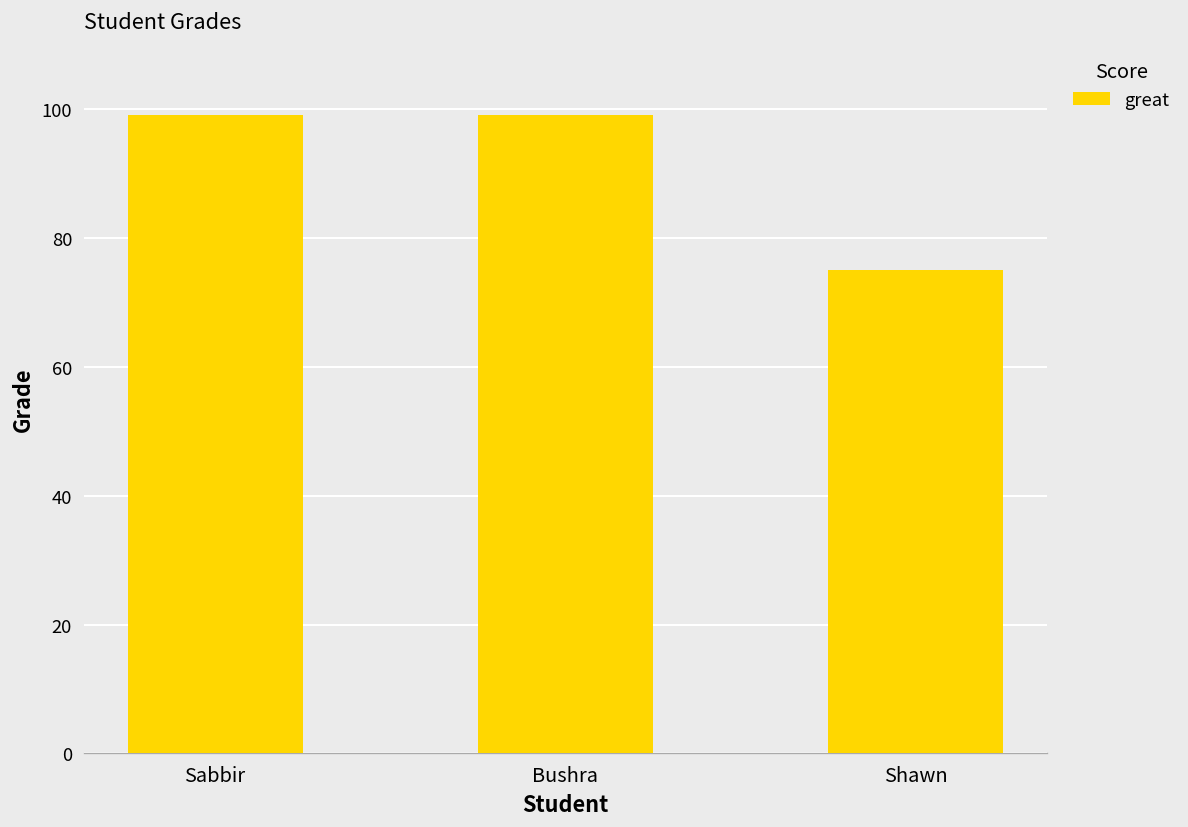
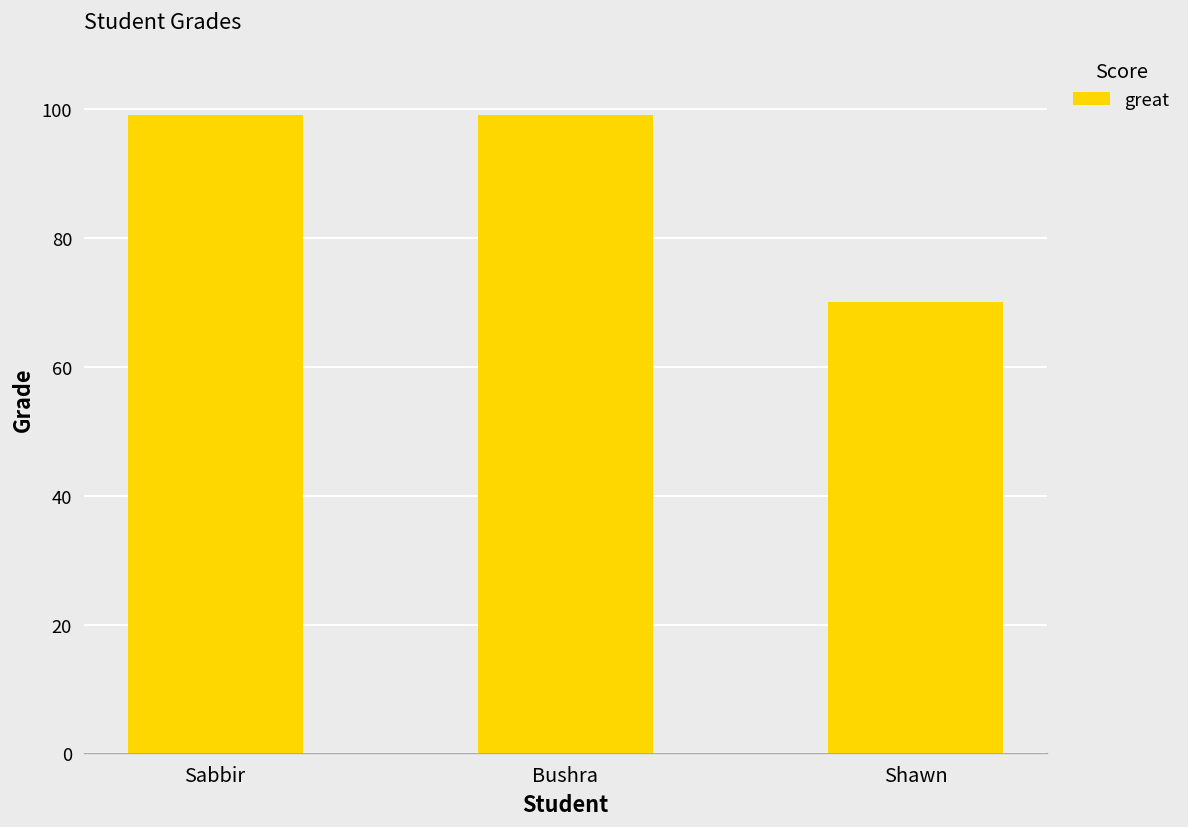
Shawn: 75 -> 70
